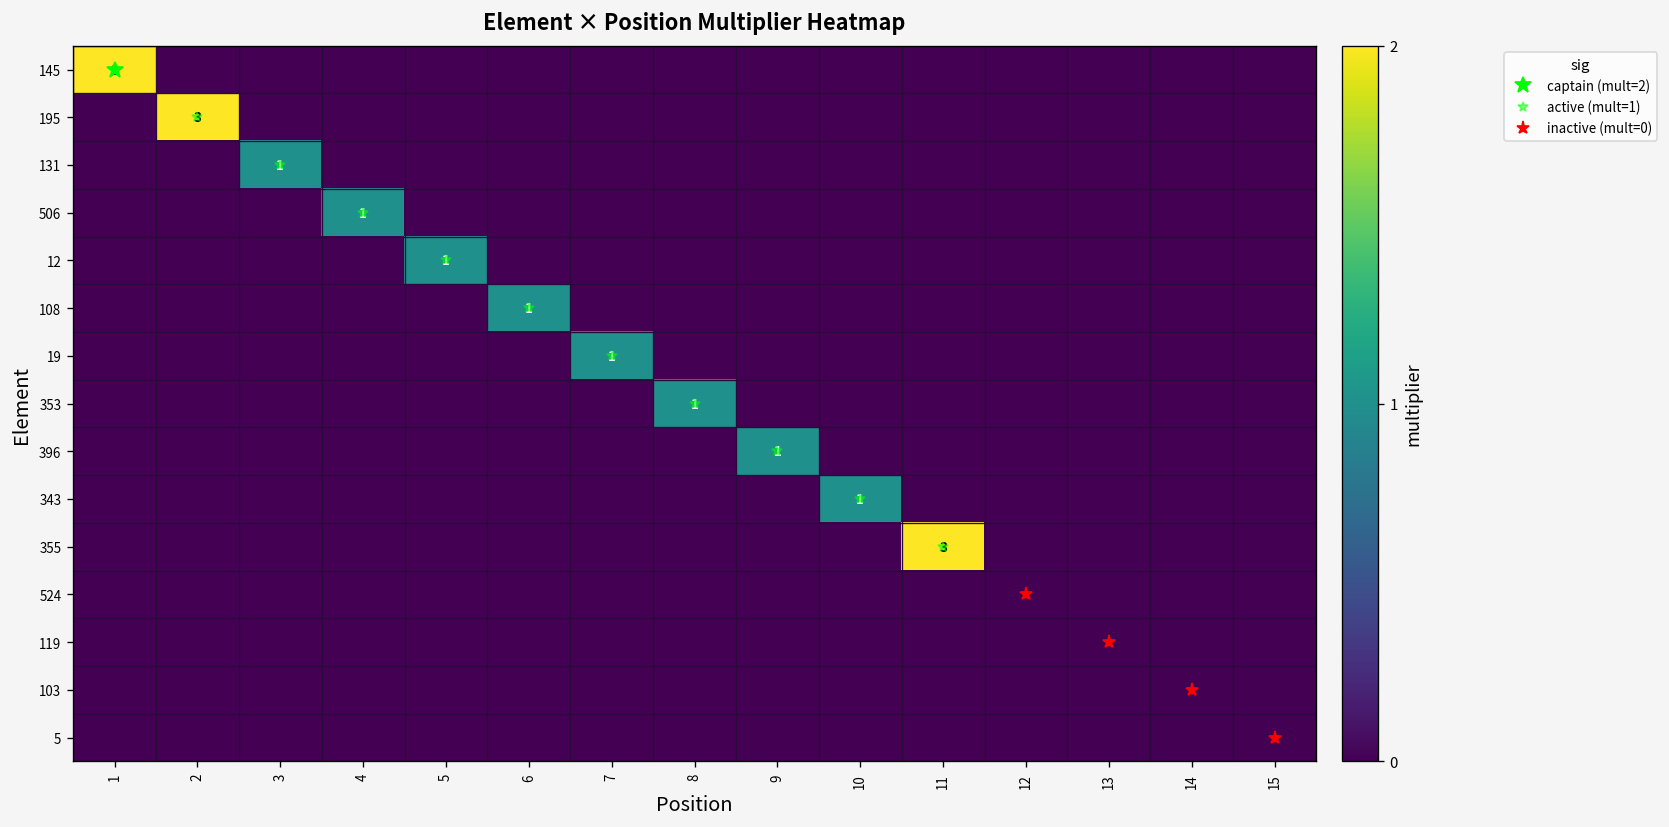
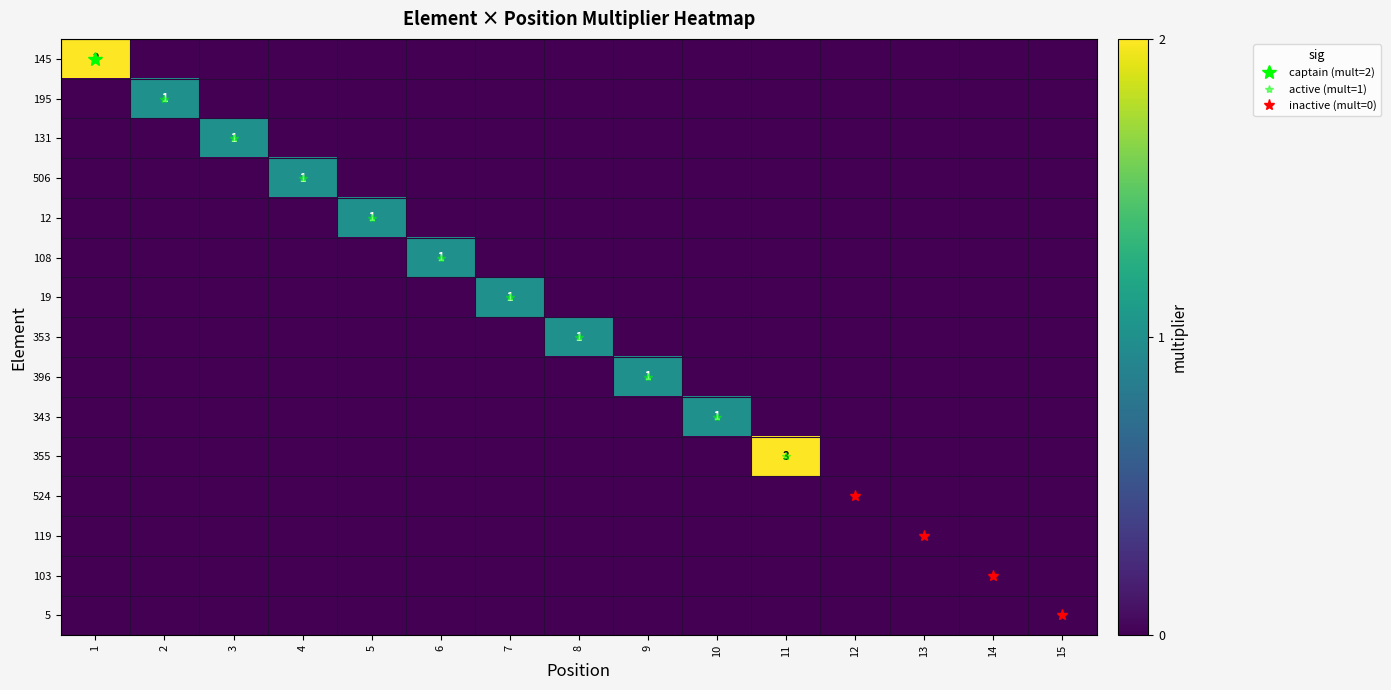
195, 2: 3 -> 1
